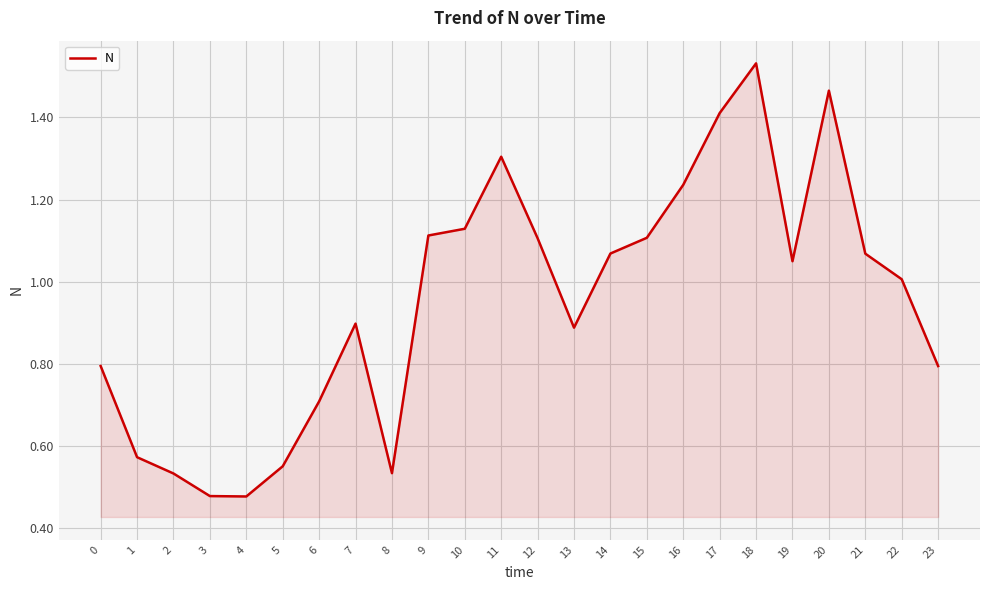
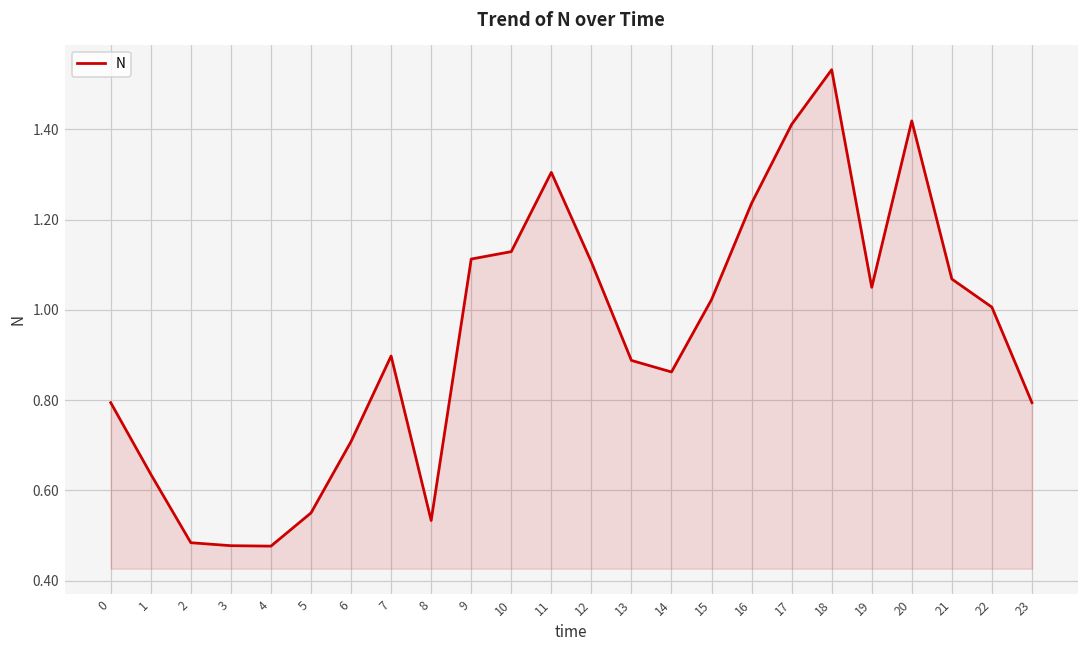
1: 0.57 -> 0.64
2: 0.53 -> 0.48
14: 1.07 -> 0.86
15: 1.11 -> 1.02
20: 1.47 -> 1.42
